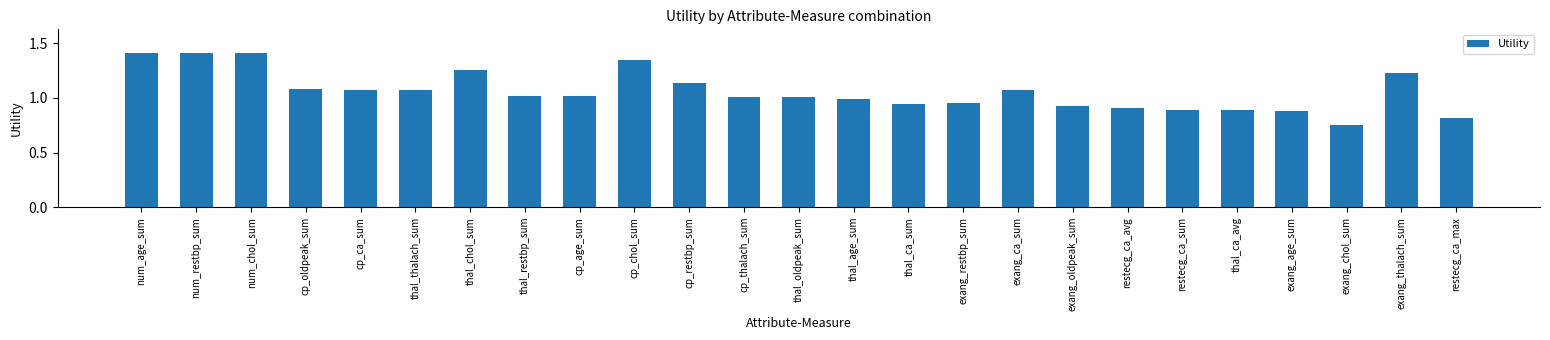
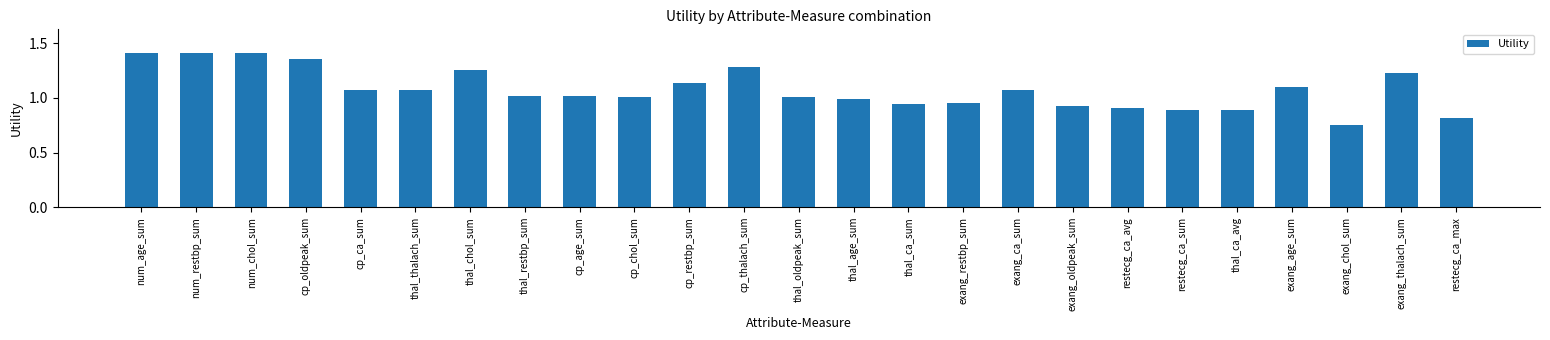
cp_oldpeak_sum: 1.08 -> 1.35
cp_chol_sum: 1.35 -> 1.01
cp_thalach_sum: 1.01 -> 1.28
exang_age_sum: 0.88 -> 1.10
